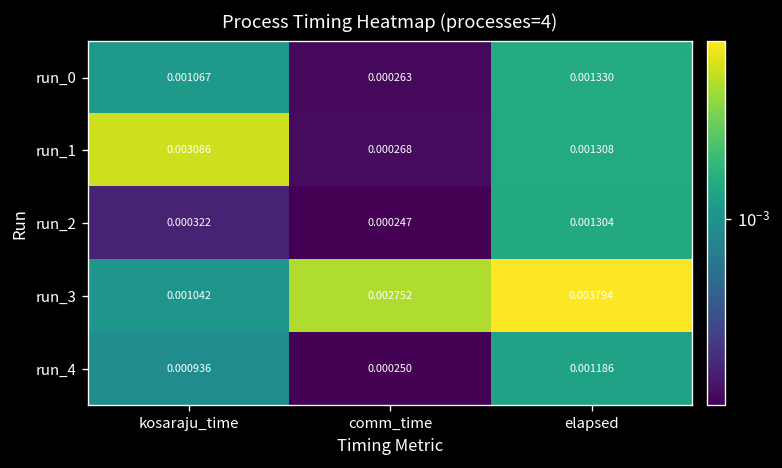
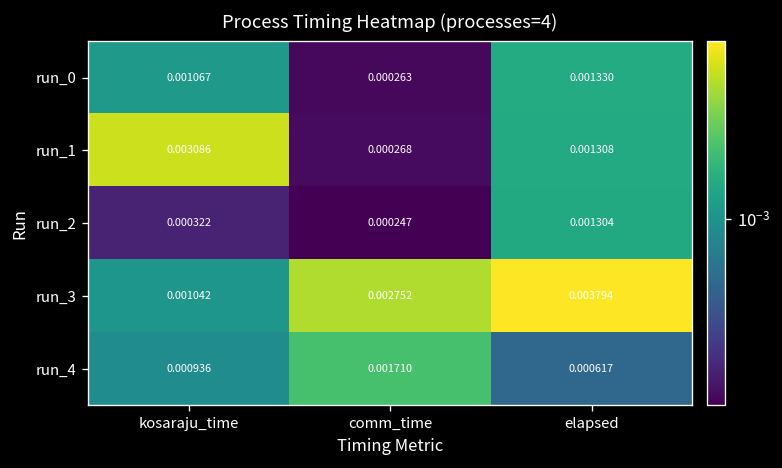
run_4, comm_time: 0.000250 -> 0.001710
run_4, elapsed: 0.001186 -> 0.000617
